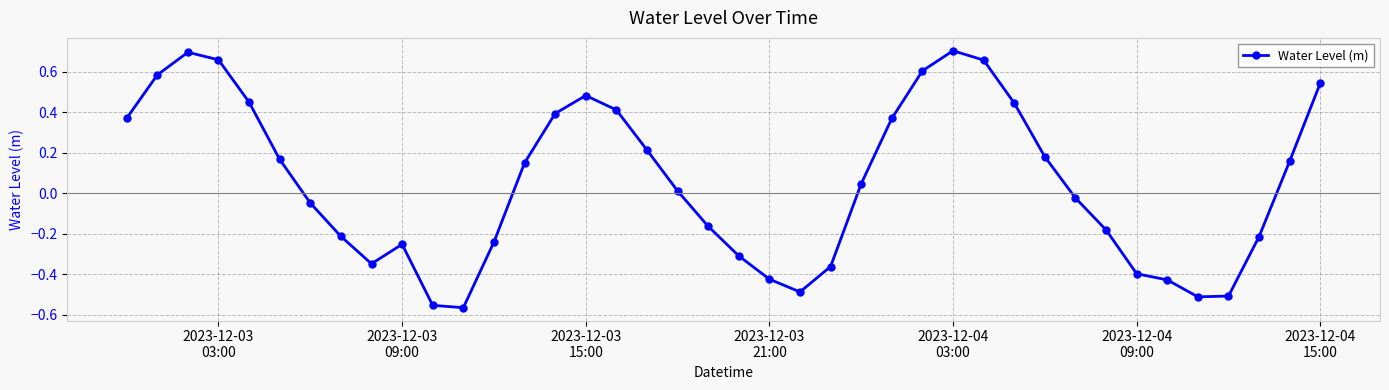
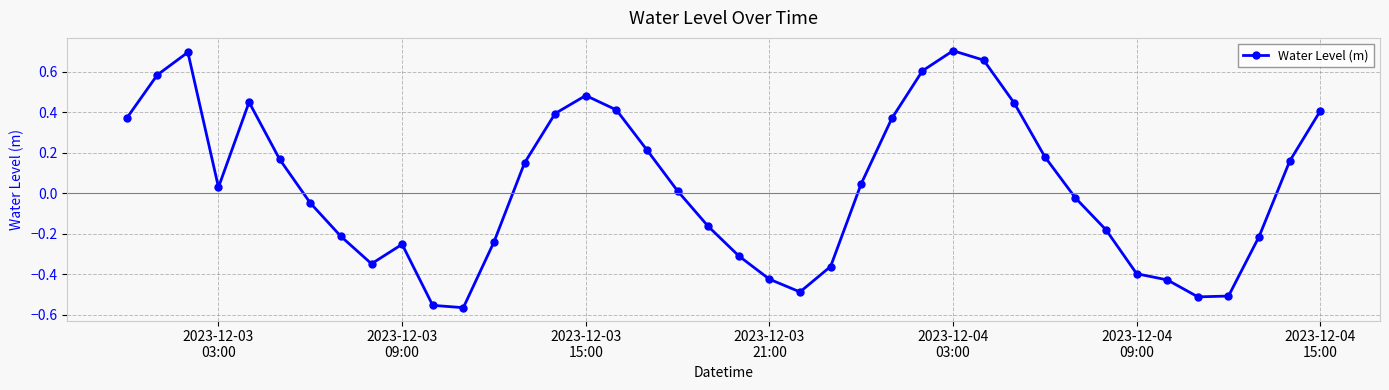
2023-12-03 03:00: 0.66 -> 0.03
2023-12-04 15:00: 0.55 -> 0.41
